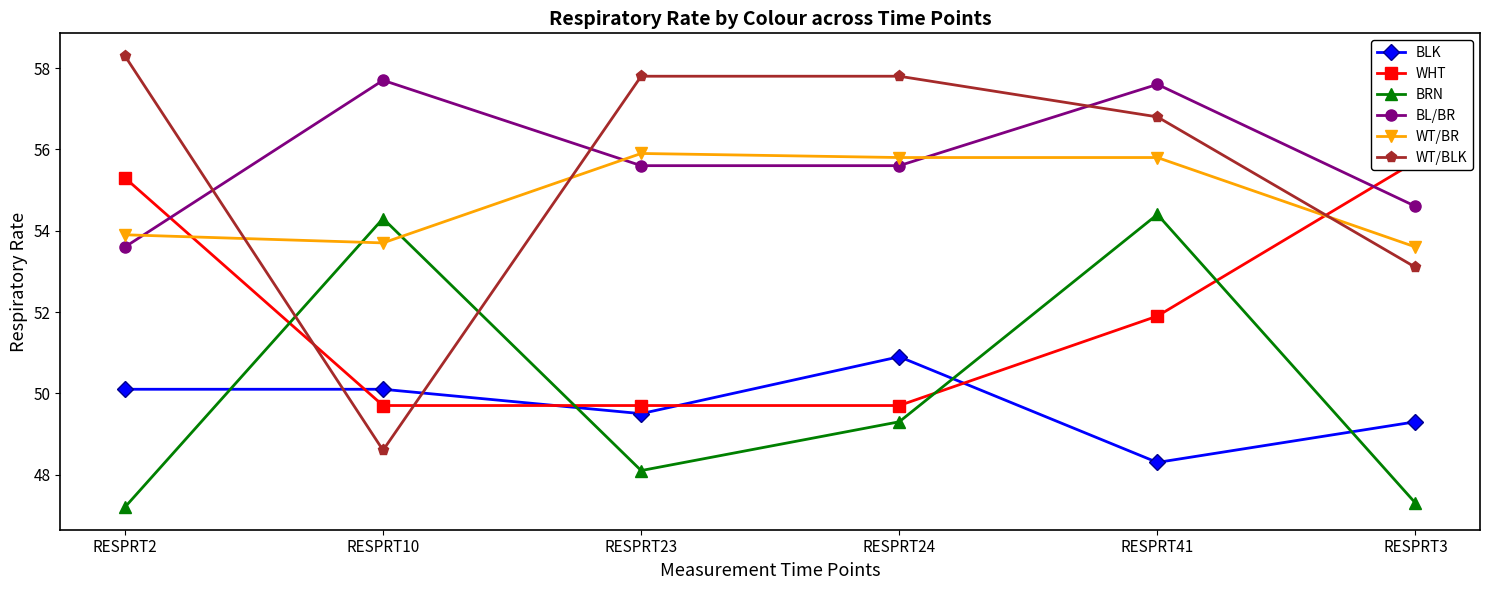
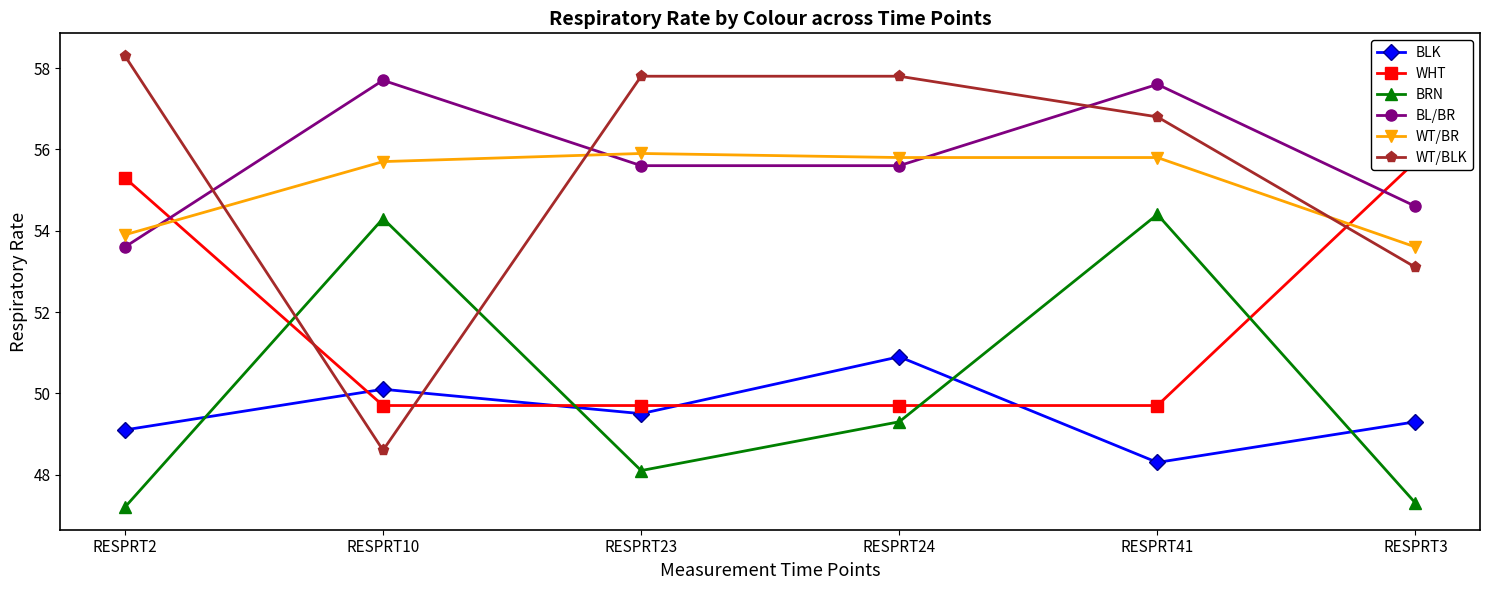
BLK, RESPRT2: 50.1 -> 49.1
WT/BR, RESPRT10: 53.7 -> 55.7
WHT, RESPRT41: 51.9 -> 49.7
